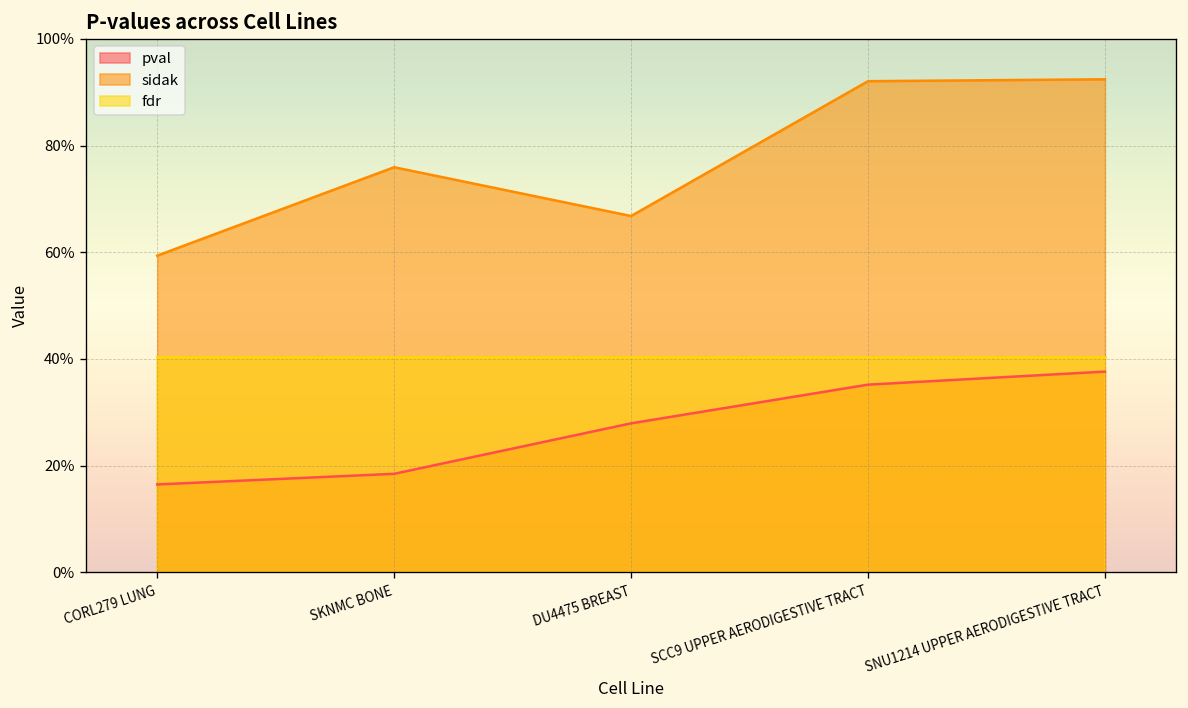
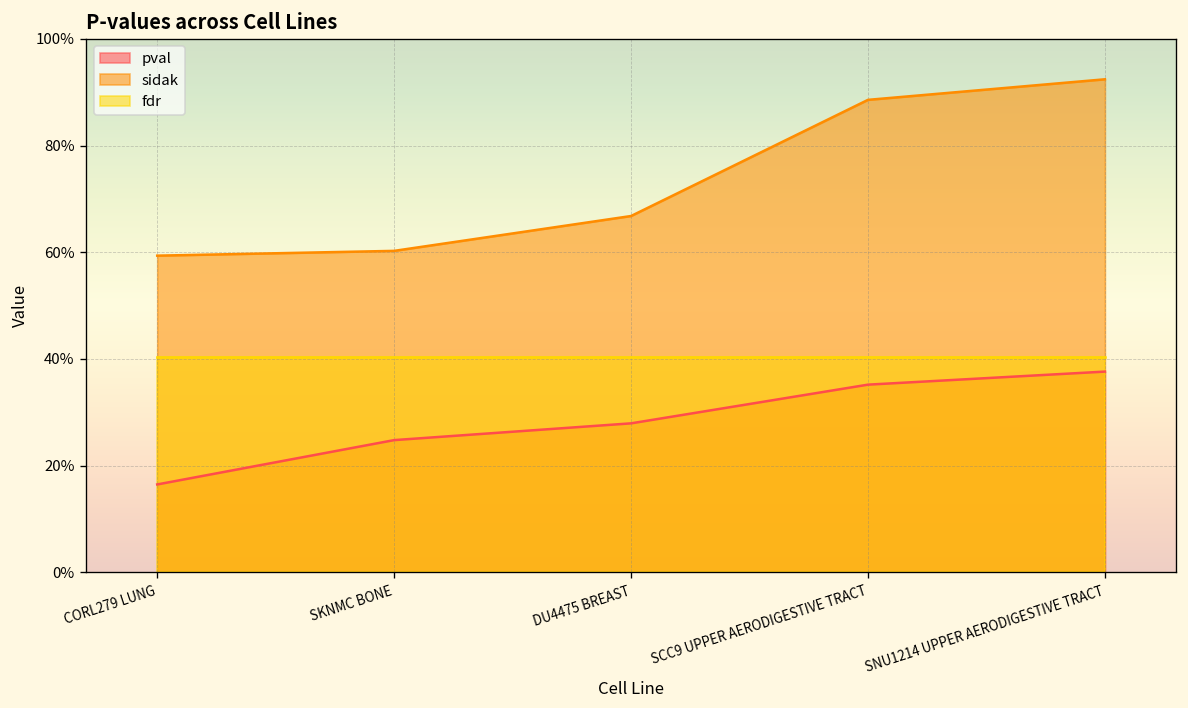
pval, SKNMC BONE: 18% -> 25%
sidak, SKNMC BONE: 76% -> 60%
sidak, SCC9 UPPER AERODIGESTIVE TRACT: 92% -> 89%
